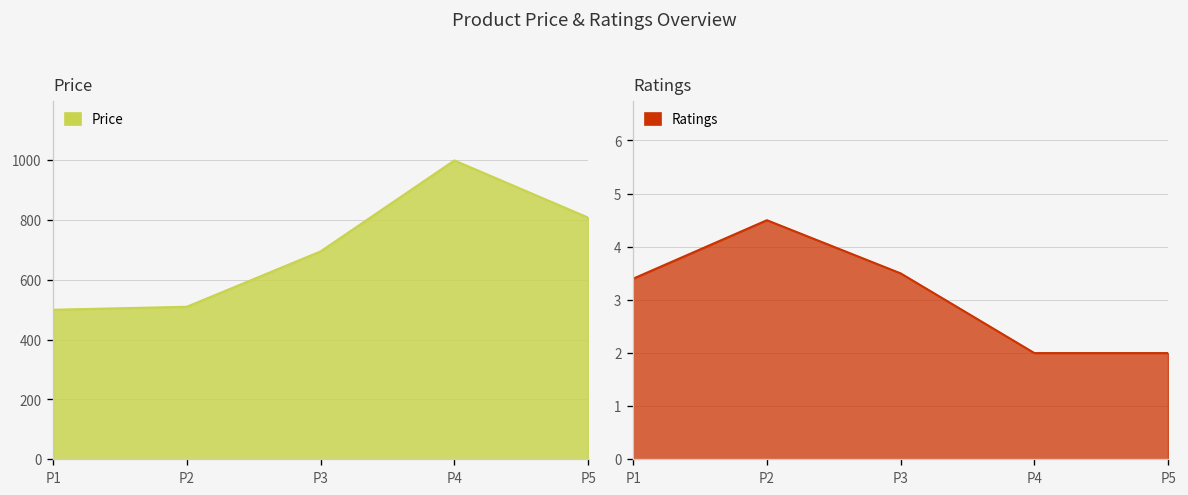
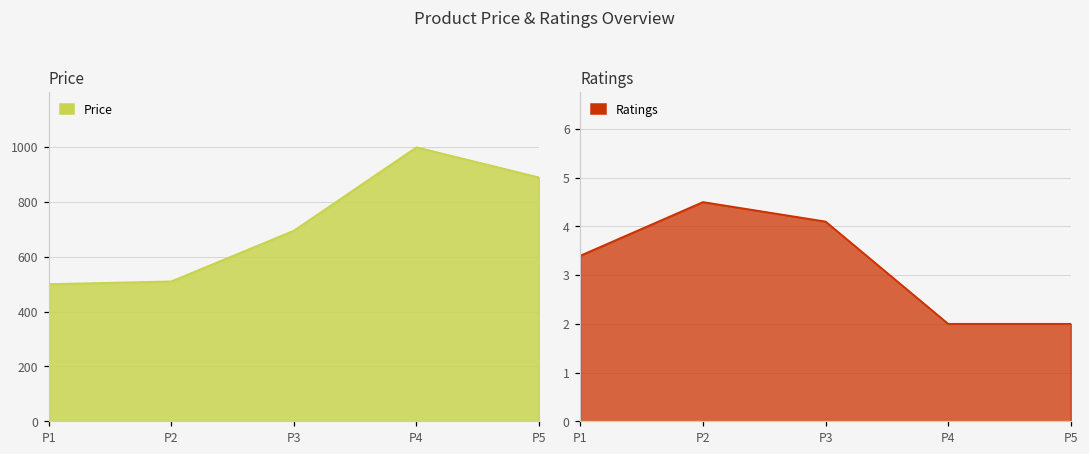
Price, P5: 810 -> 890
Ratings, P3: 3.5 -> 4.1
